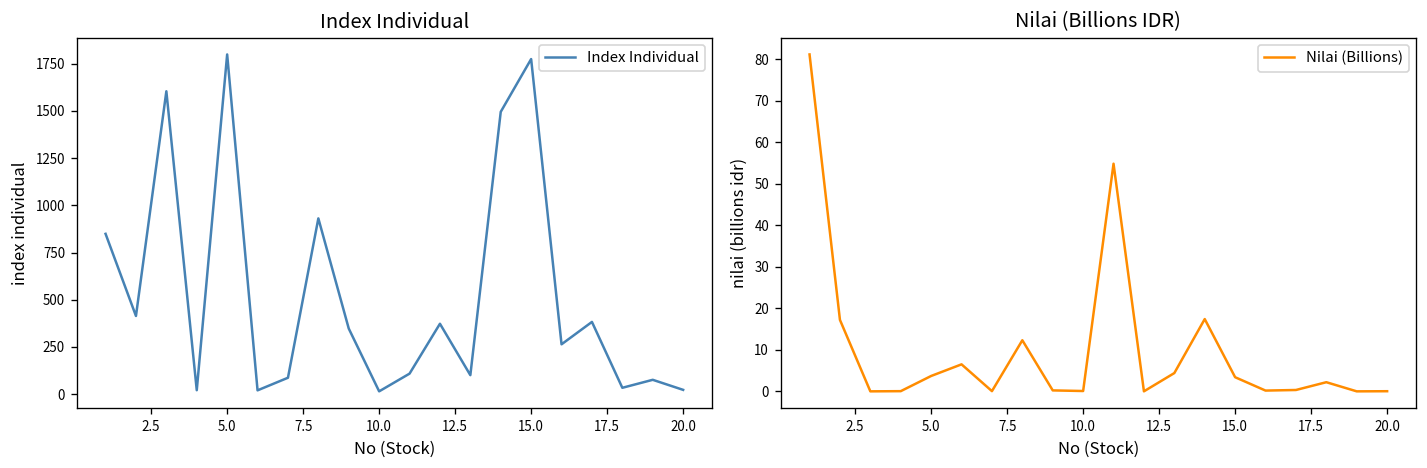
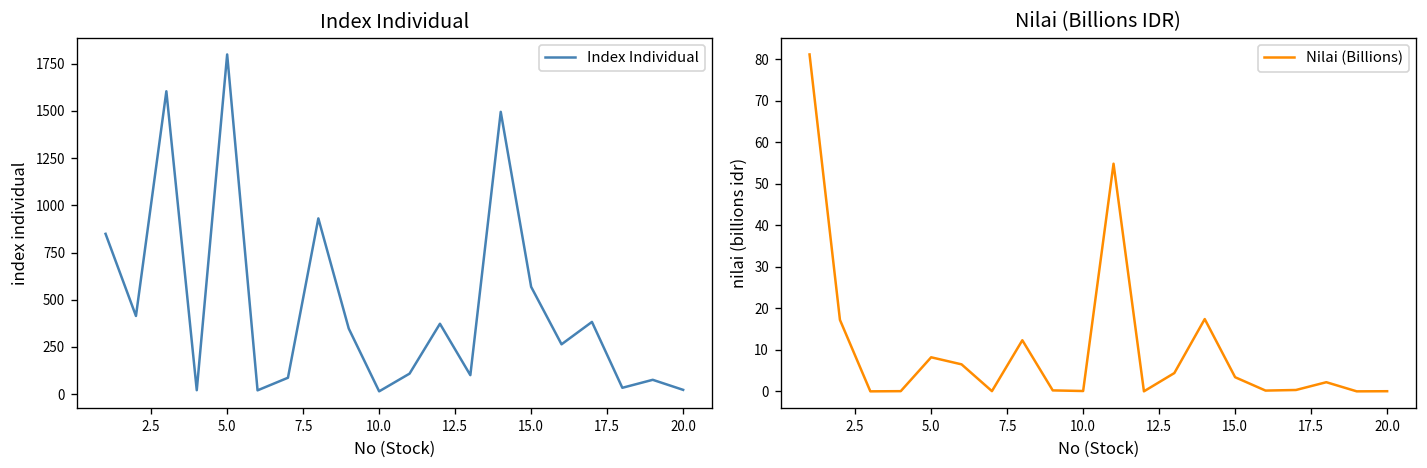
Index Individual, 15.0: 1770 -> 570
Nilai (Billions IDR), 5.0: 4 -> 8
